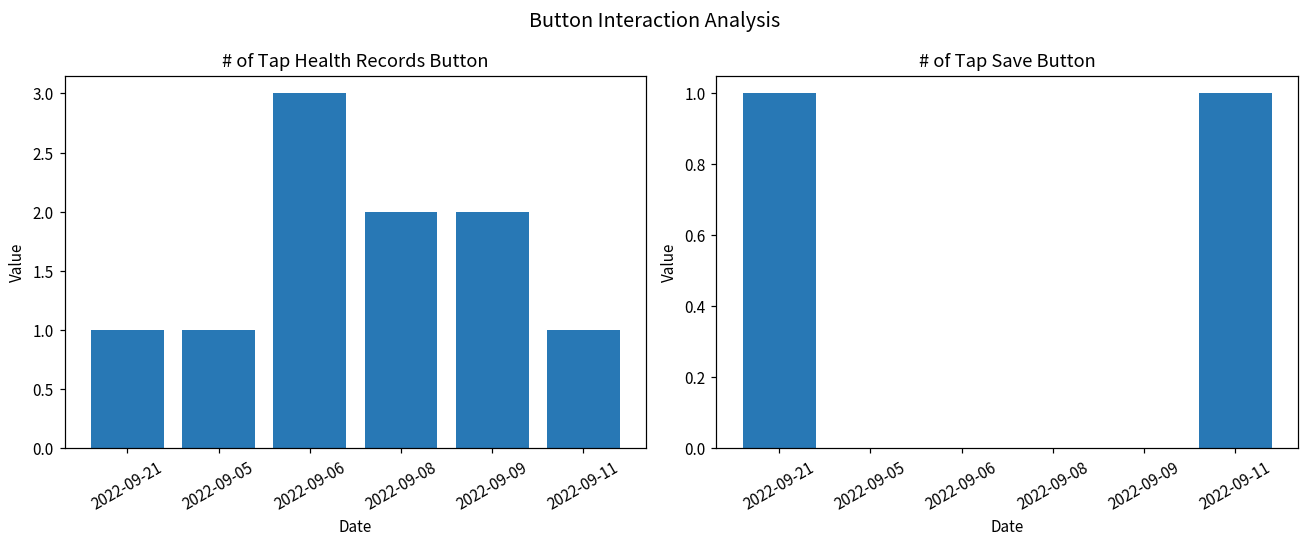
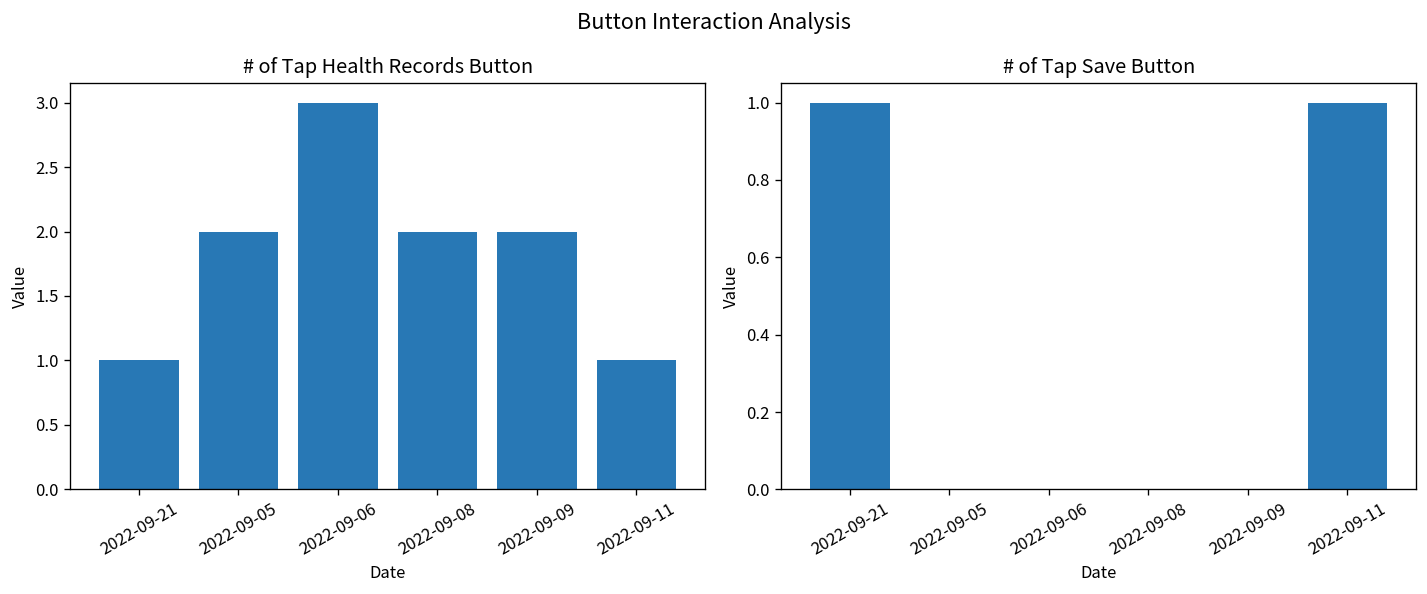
# of Tap Health Records Button, 2022-09-05: 1 -> 2
